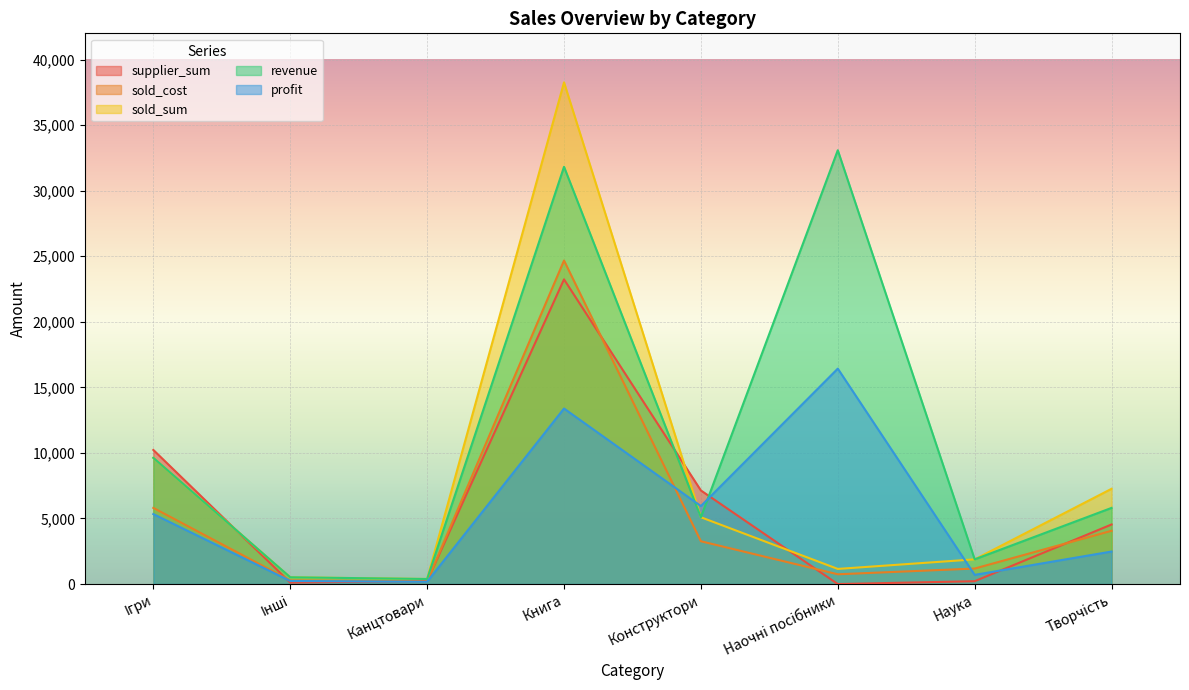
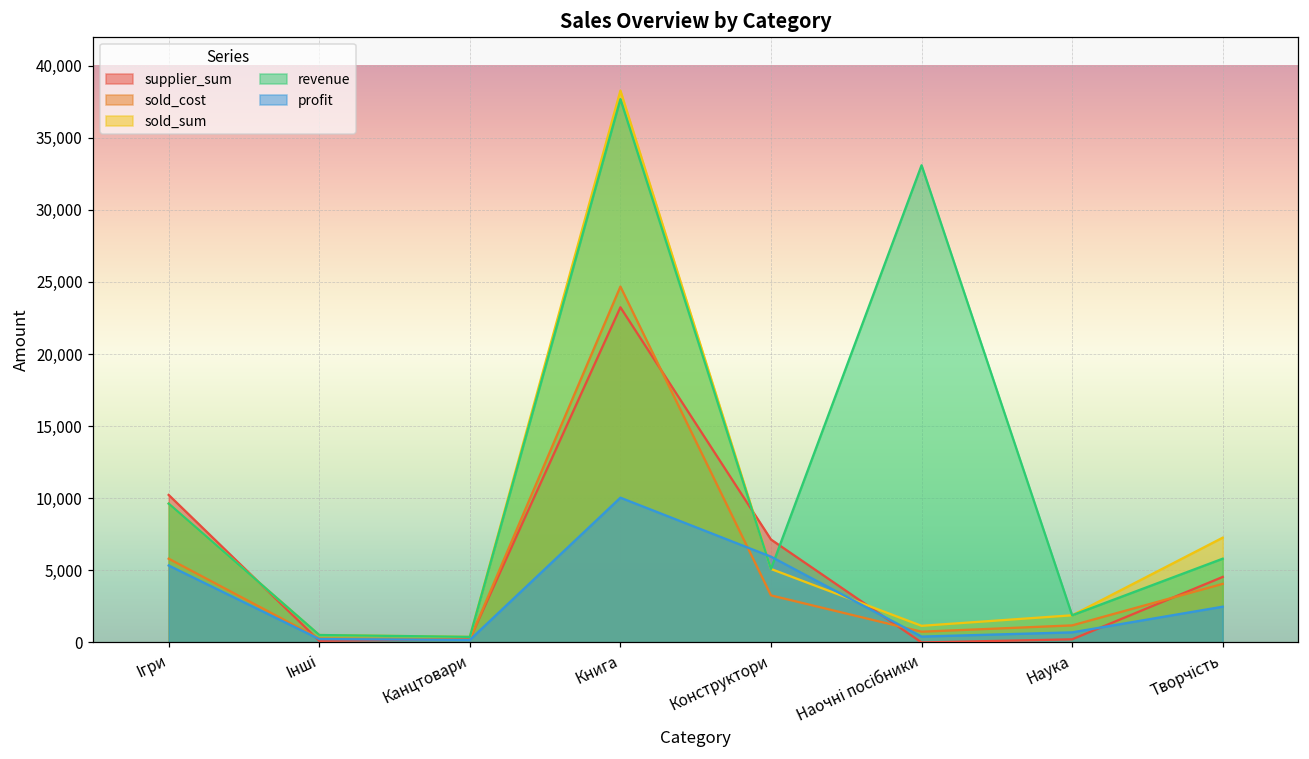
revenue, Книга: 31,800 -> 37,700
profit, Книга: 13,400 -> 10,000
profit, Наочні посібники: 16,400 -> 400
